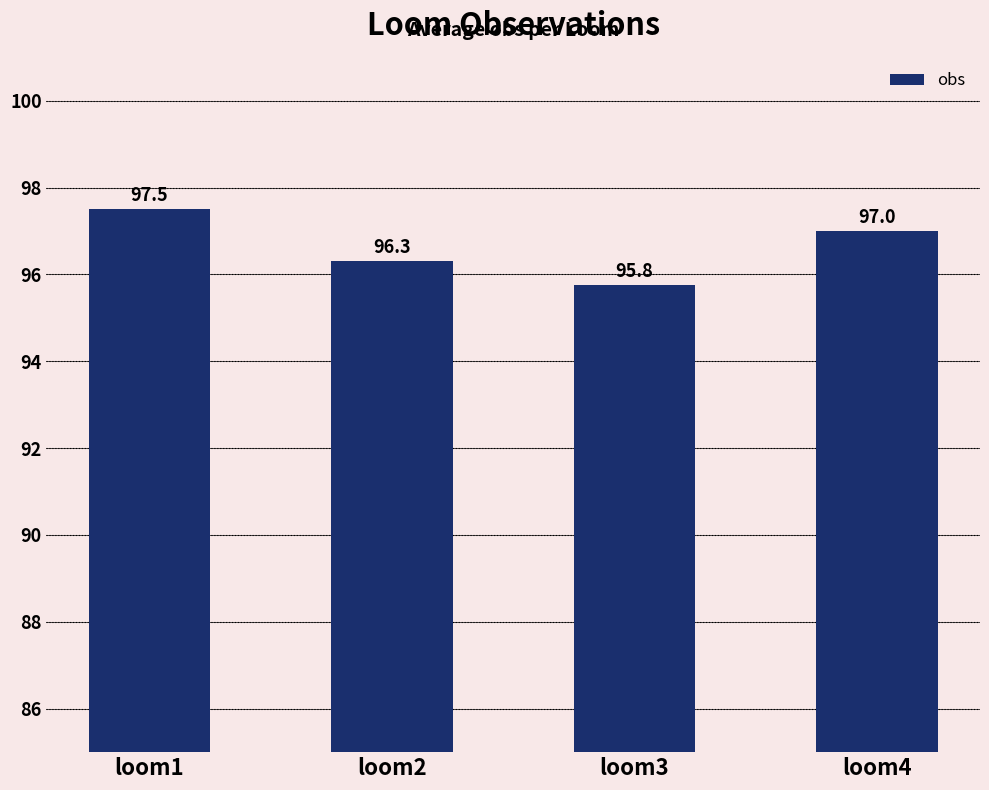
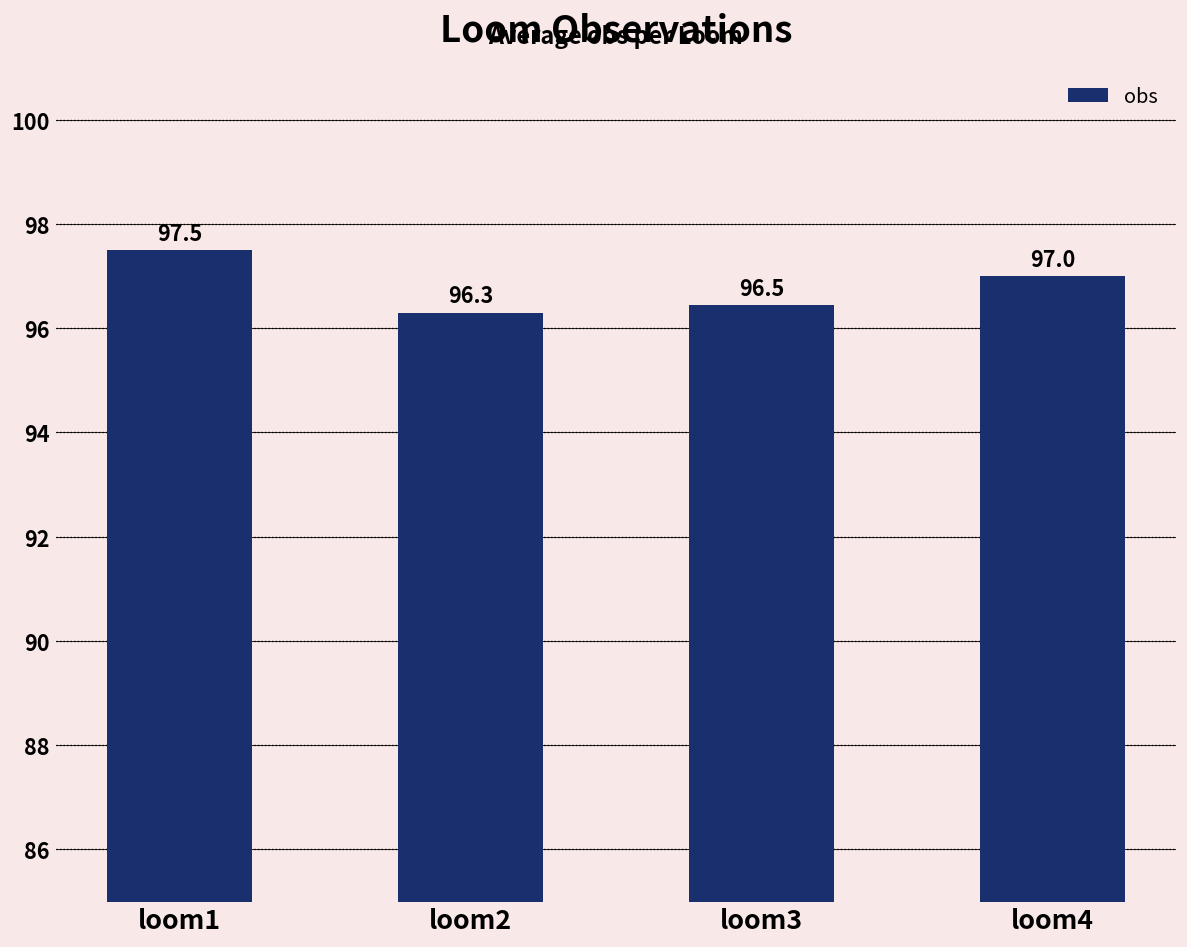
loom3: 95.8 -> 96.5
